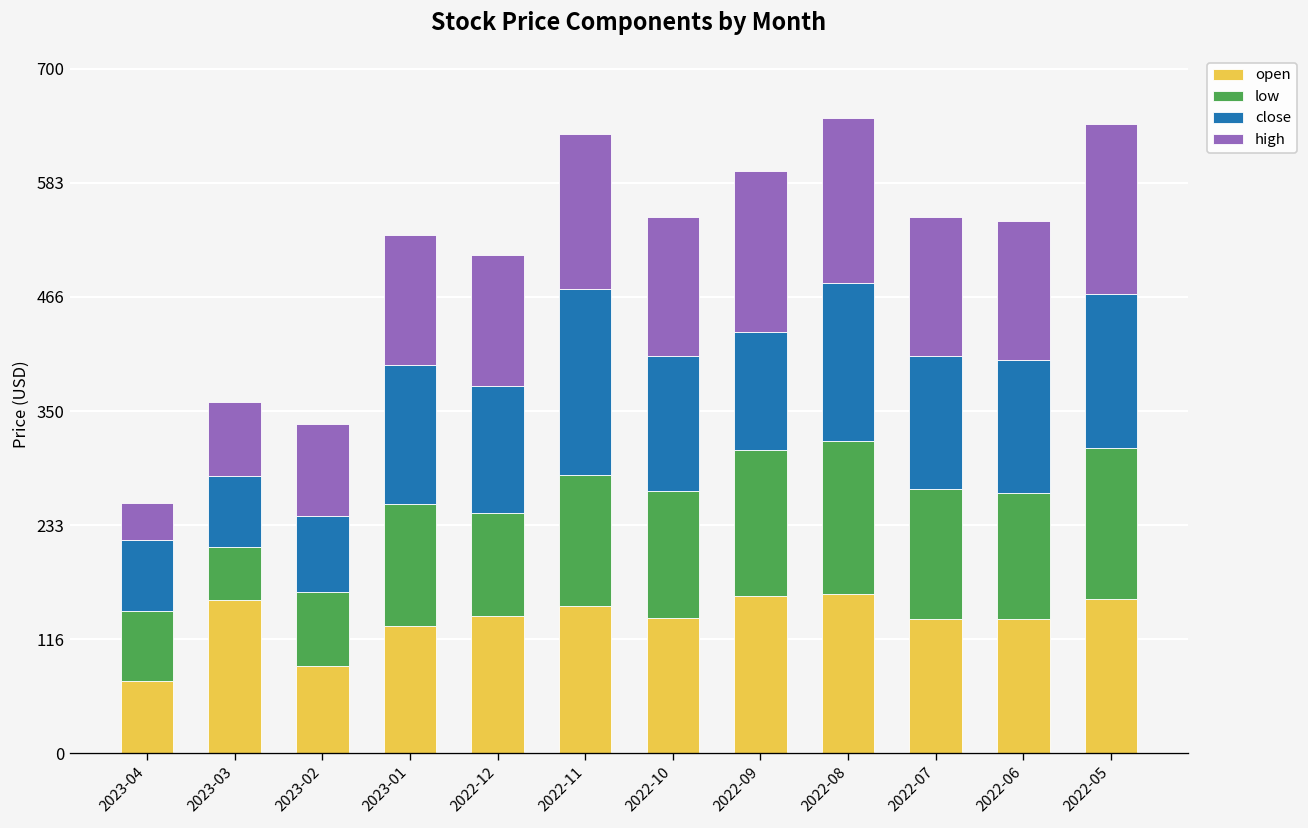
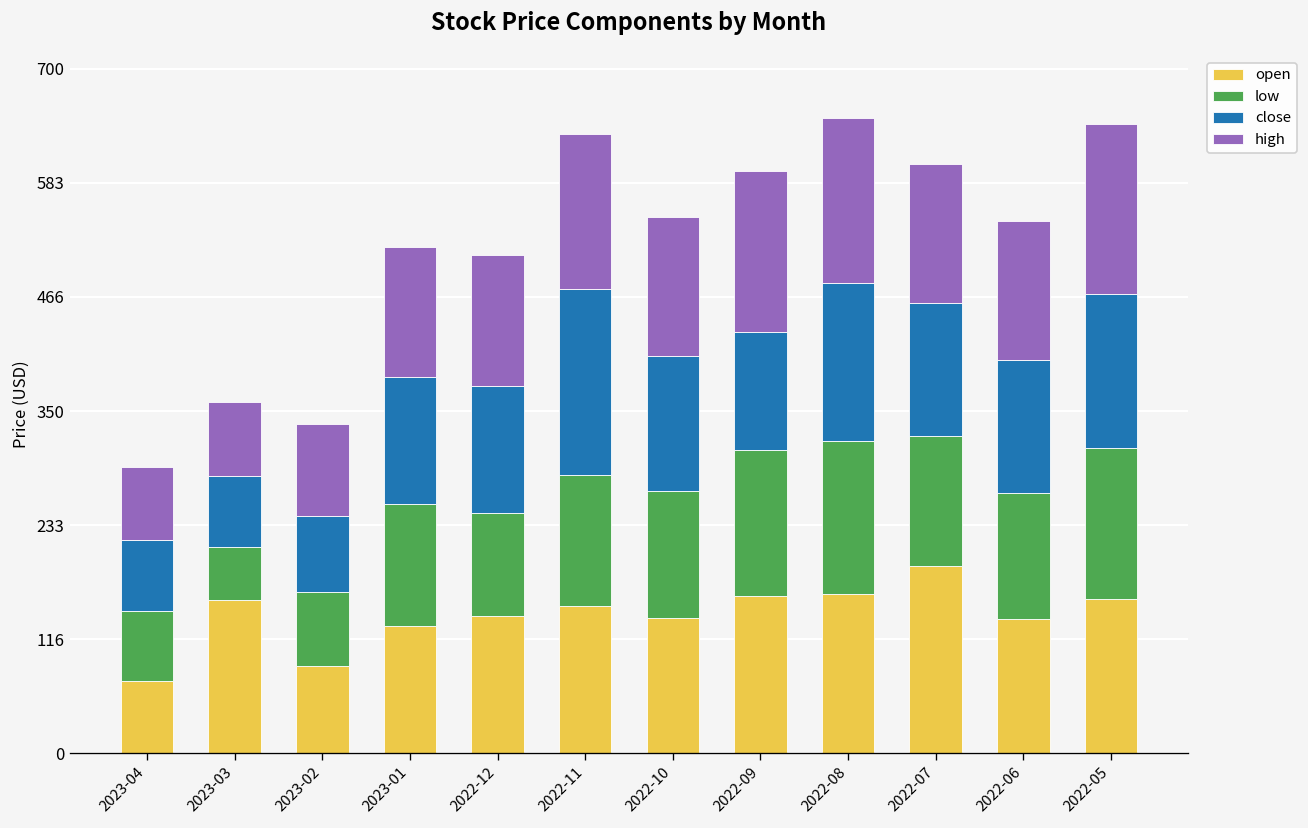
high, 2023-04: 40 -> 70
close, 2023-01: 140 -> 130
open, 2022-07: 140 -> 190
